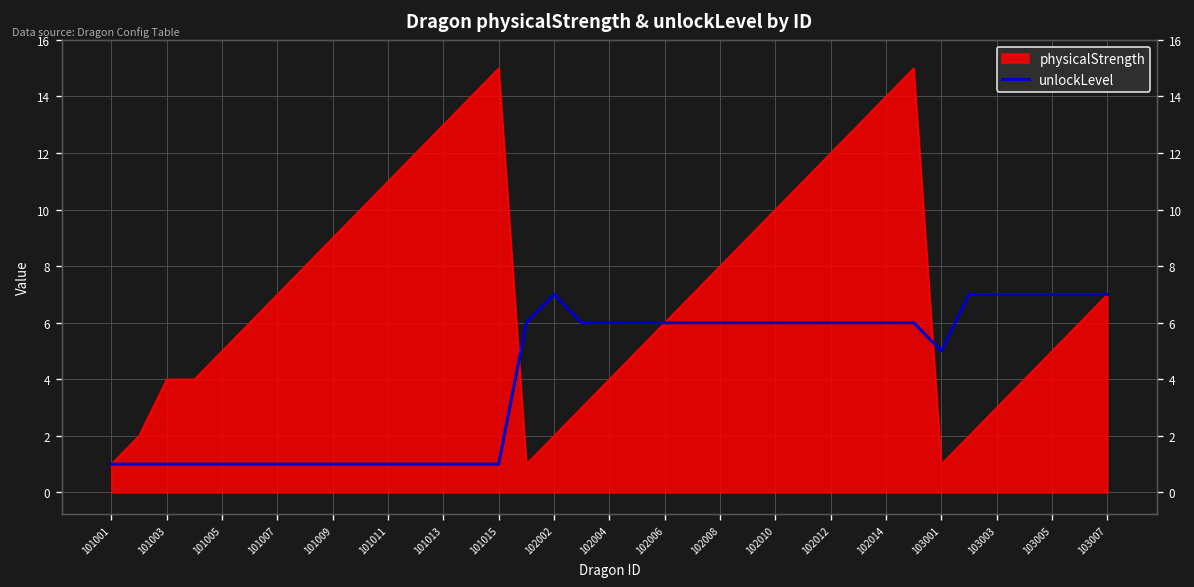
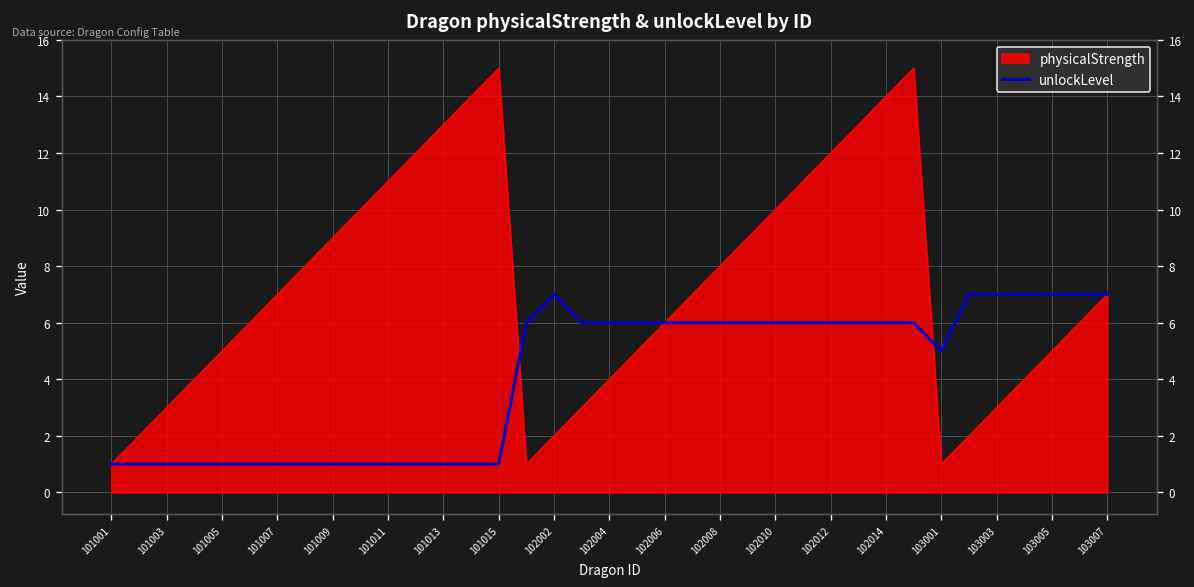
physicalStrength, 101003: 4 -> 3
